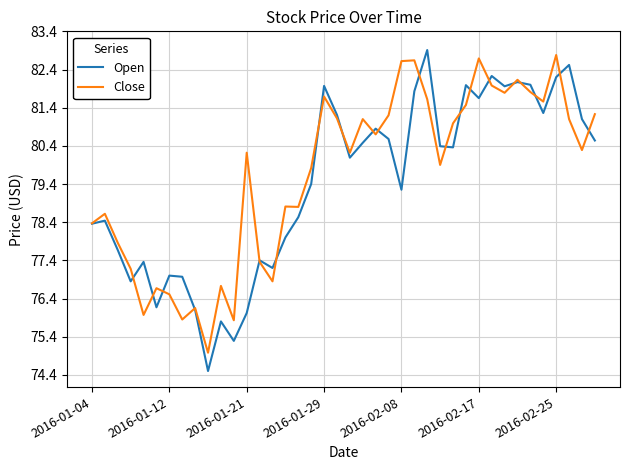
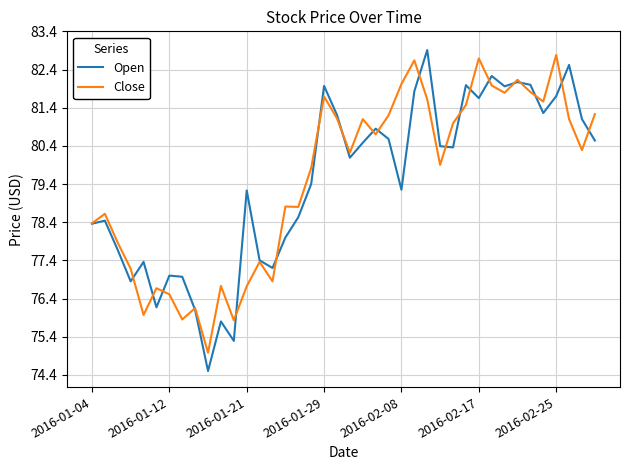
Open, 2016-01-21: 76.0 -> 79.2
Close, 2016-01-21: 80.2 -> 76.7
Close, 2016-02-08: 82.6 -> 82.0
Open, 2016-02-25: 82.2 -> 81.7
